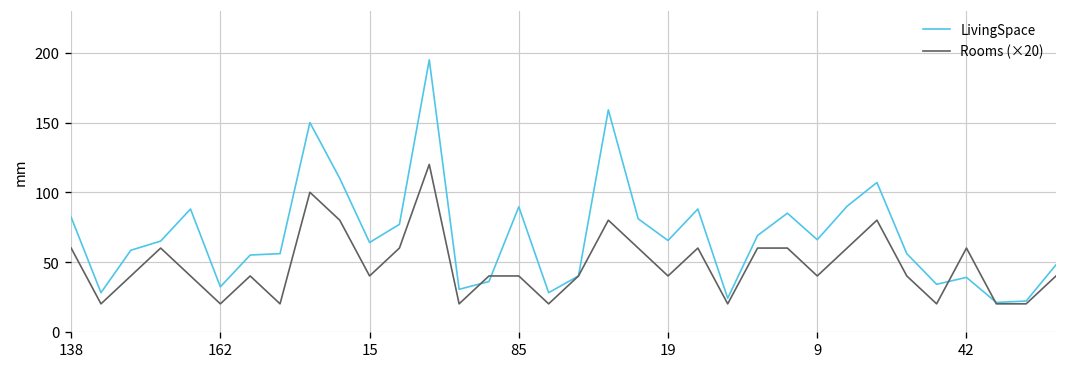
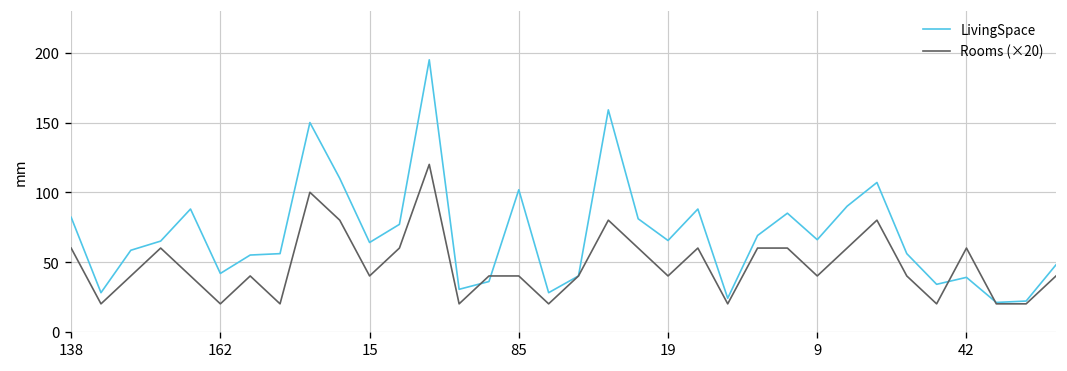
LivingSpace, 162: 32 -> 42
LivingSpace, 85: 90 -> 102
